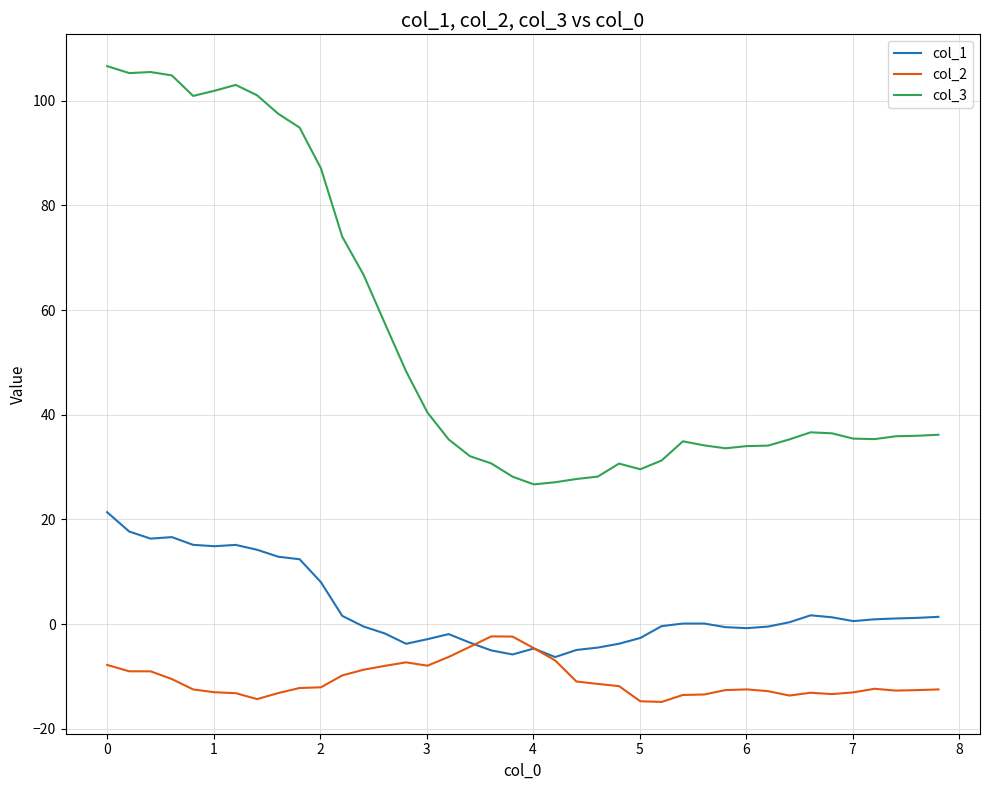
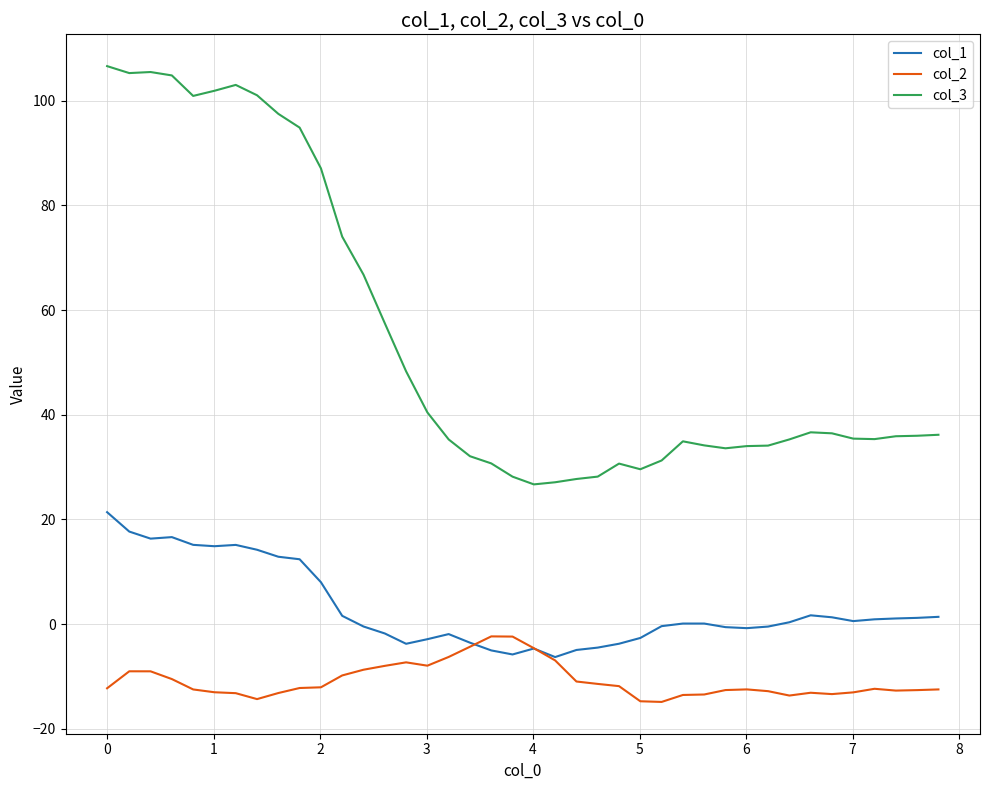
col_2, 0: -8 -> -12
